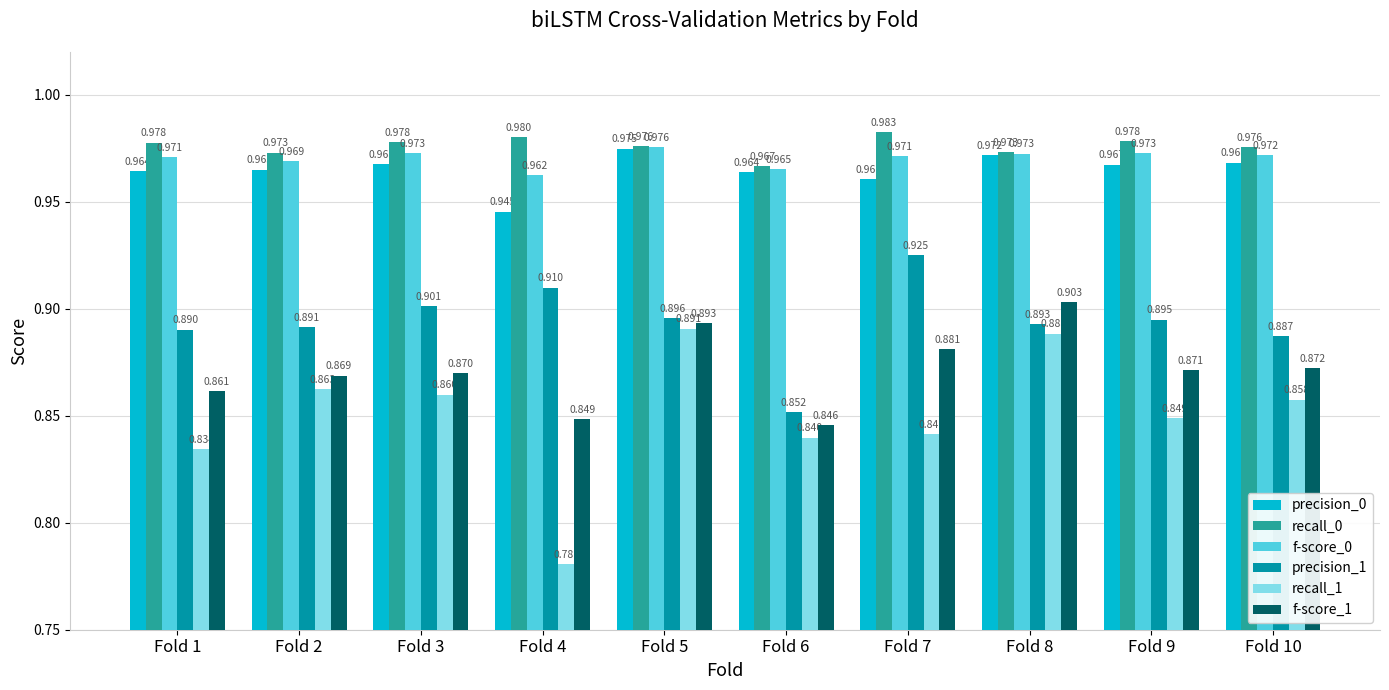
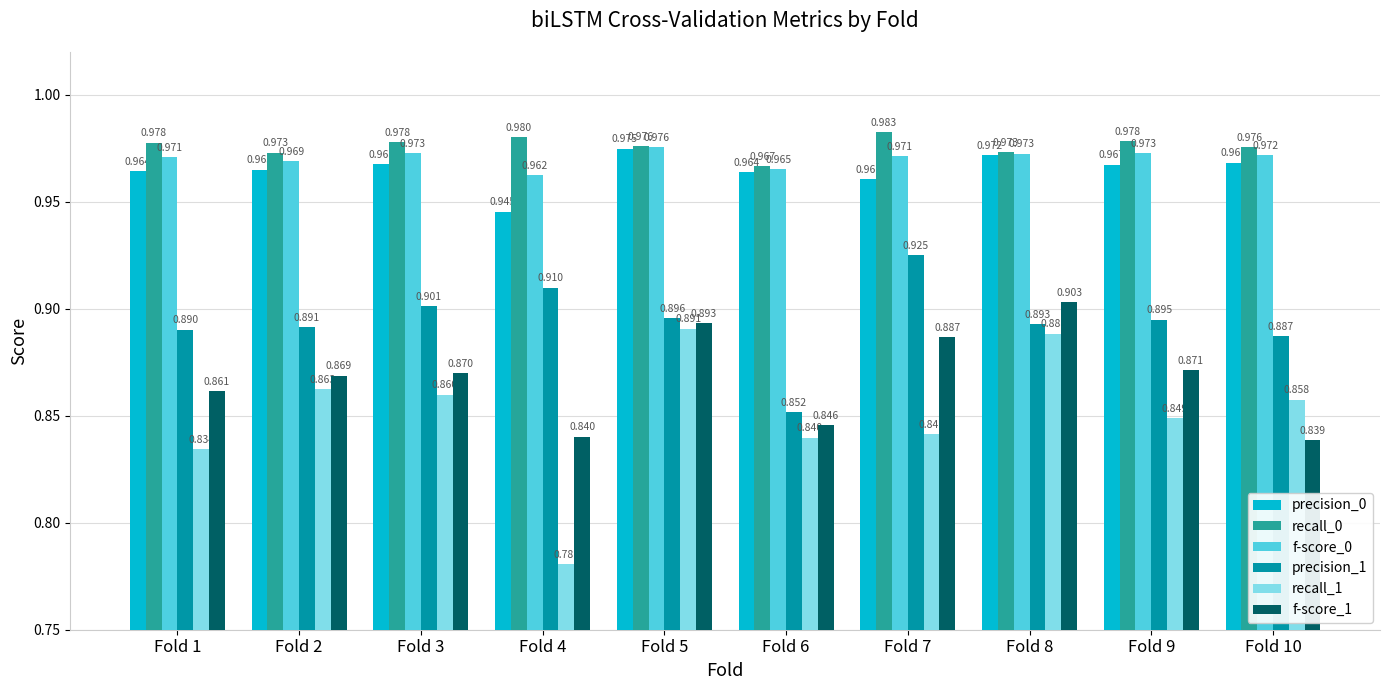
f-score_1, Fold 4: 0.849 -> 0.840
f-score_1, Fold 7: 0.881 -> 0.887
f-score_1, Fold 10: 0.872 -> 0.839
